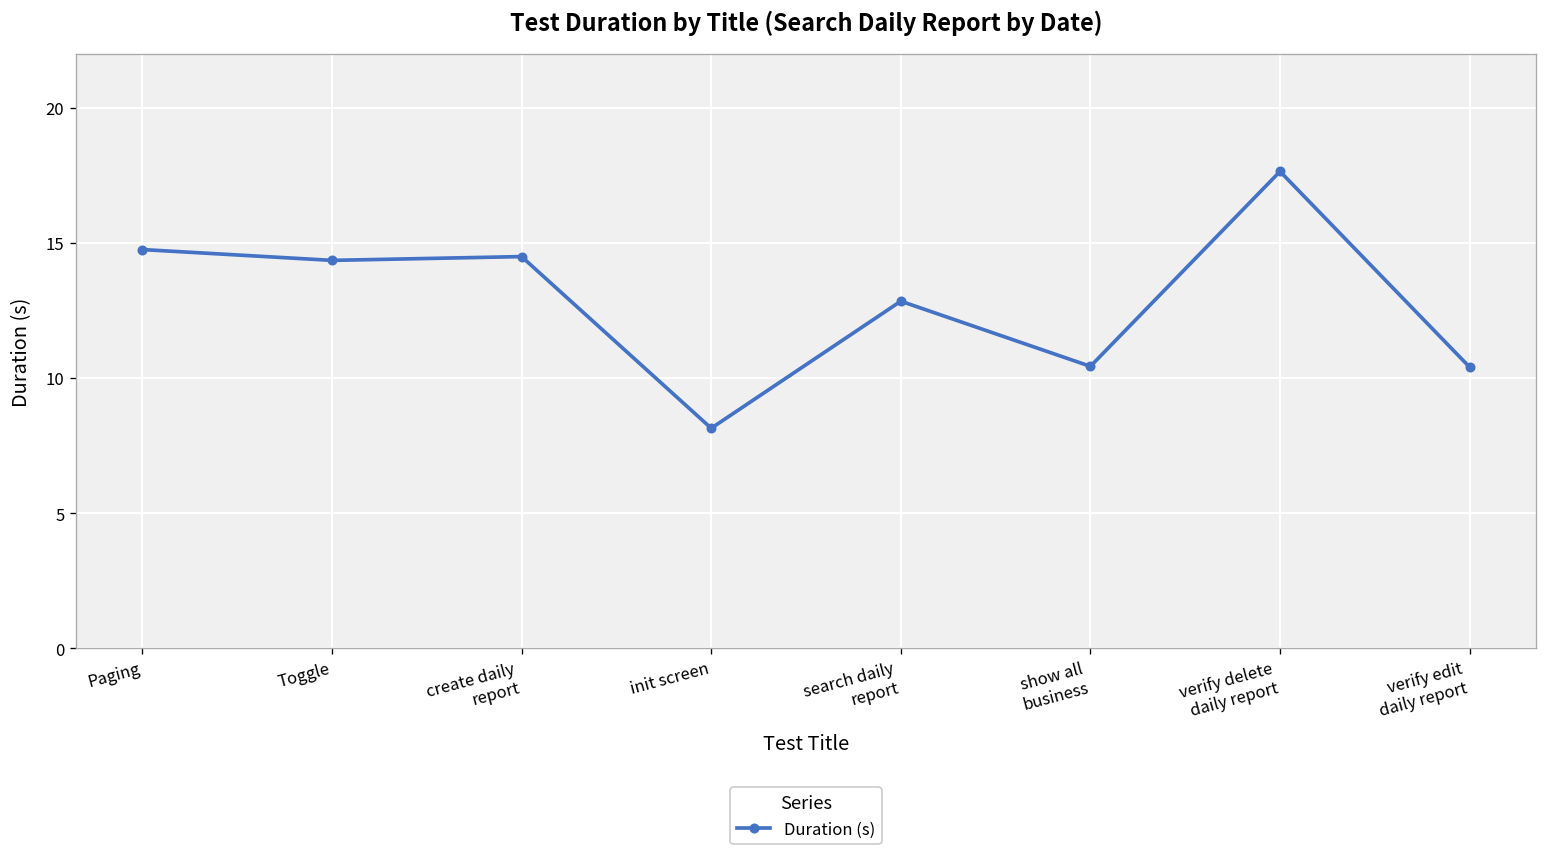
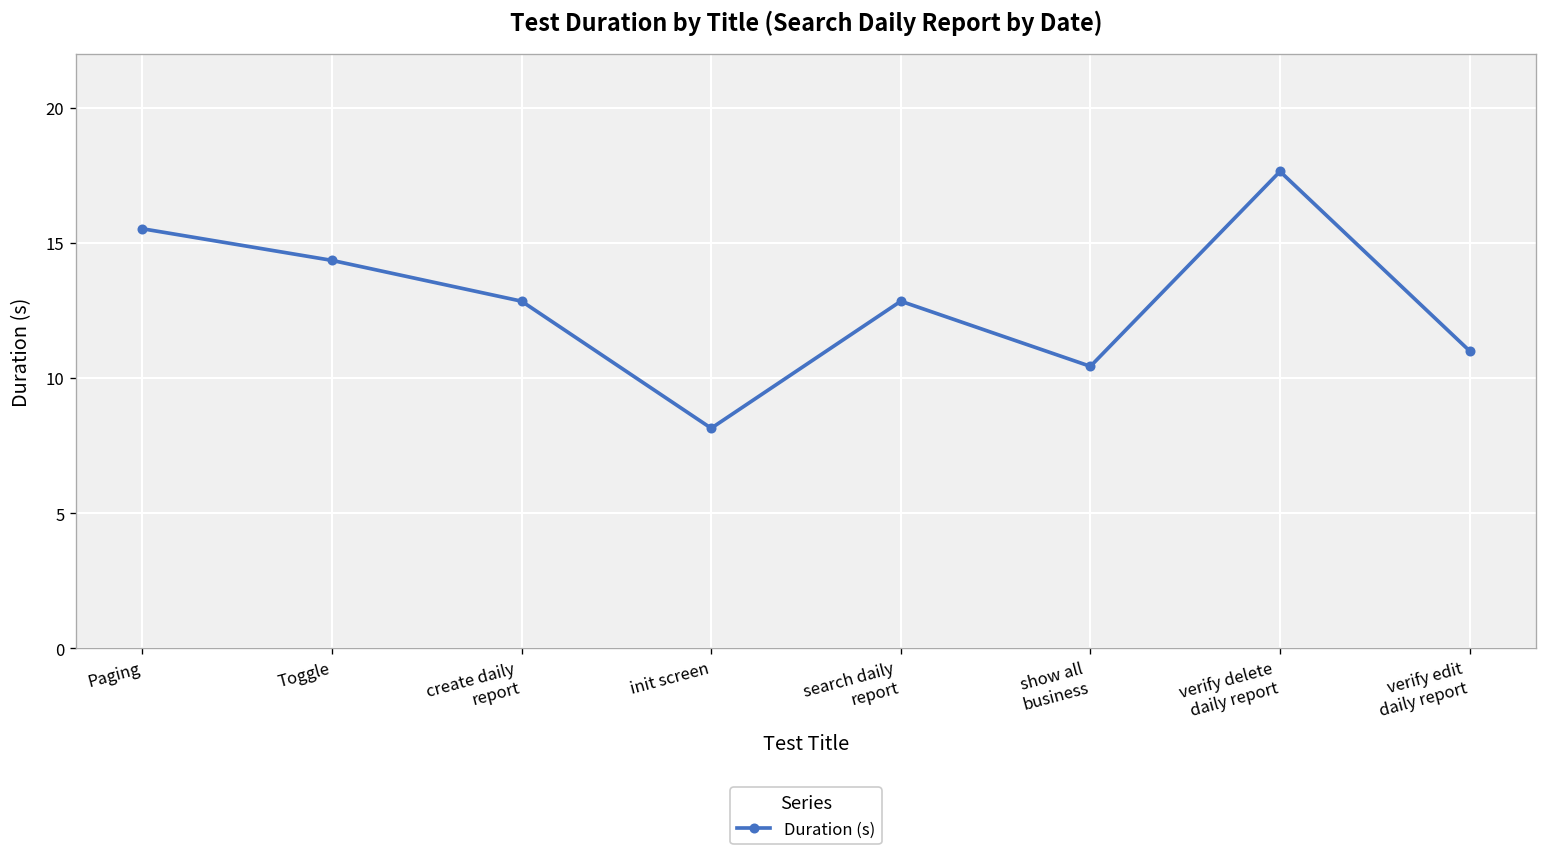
Paging: 14.8 -> 15.5
create daily report: 14.5 -> 12.8
verify edit daily report: 10.4 -> 11.0
